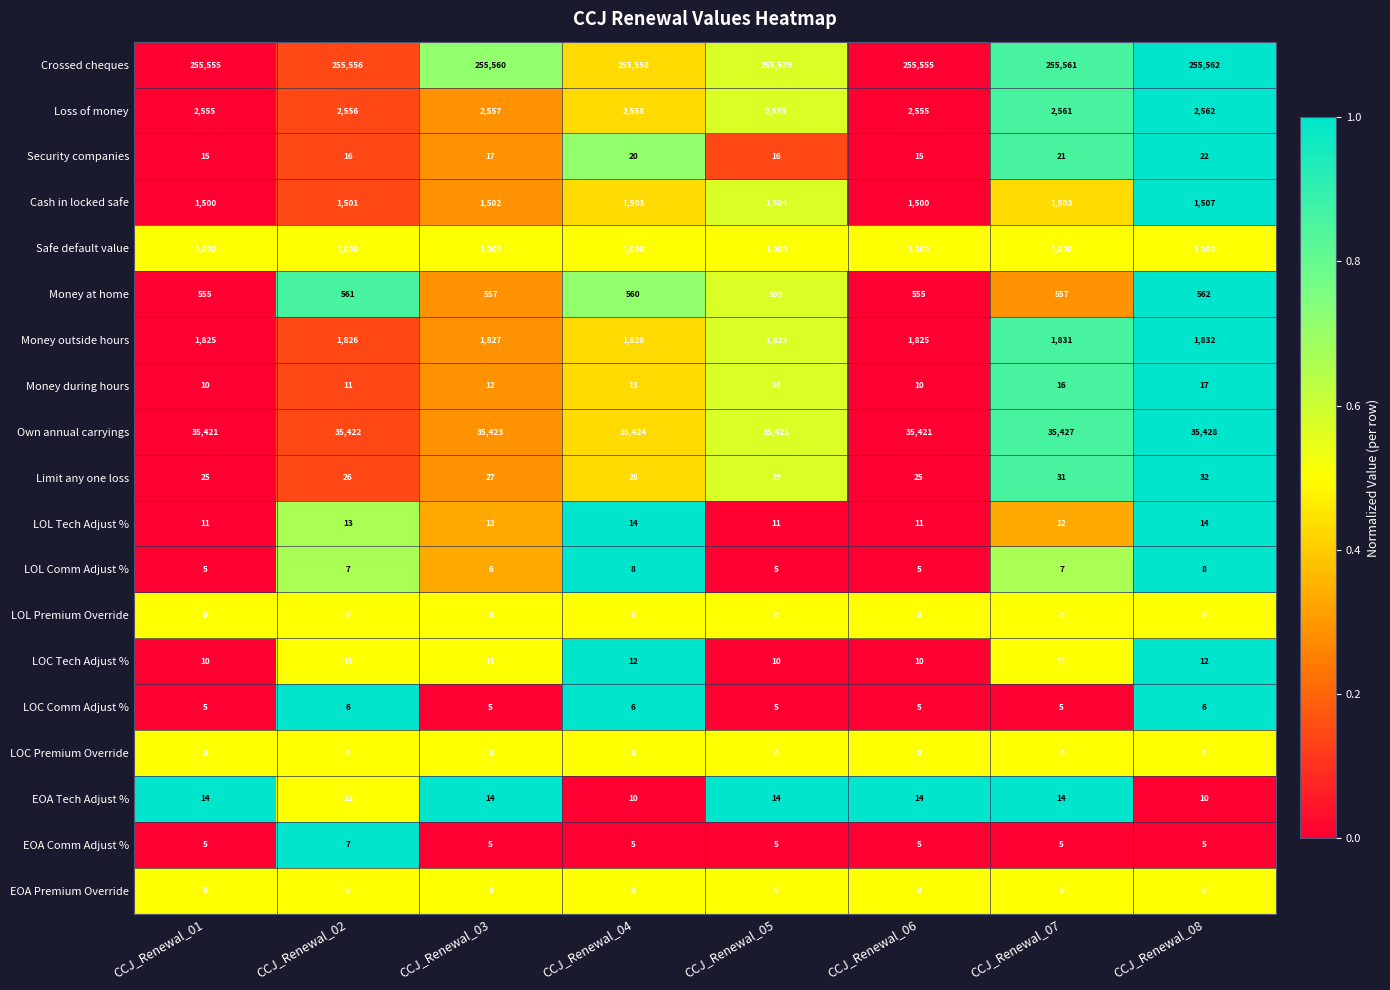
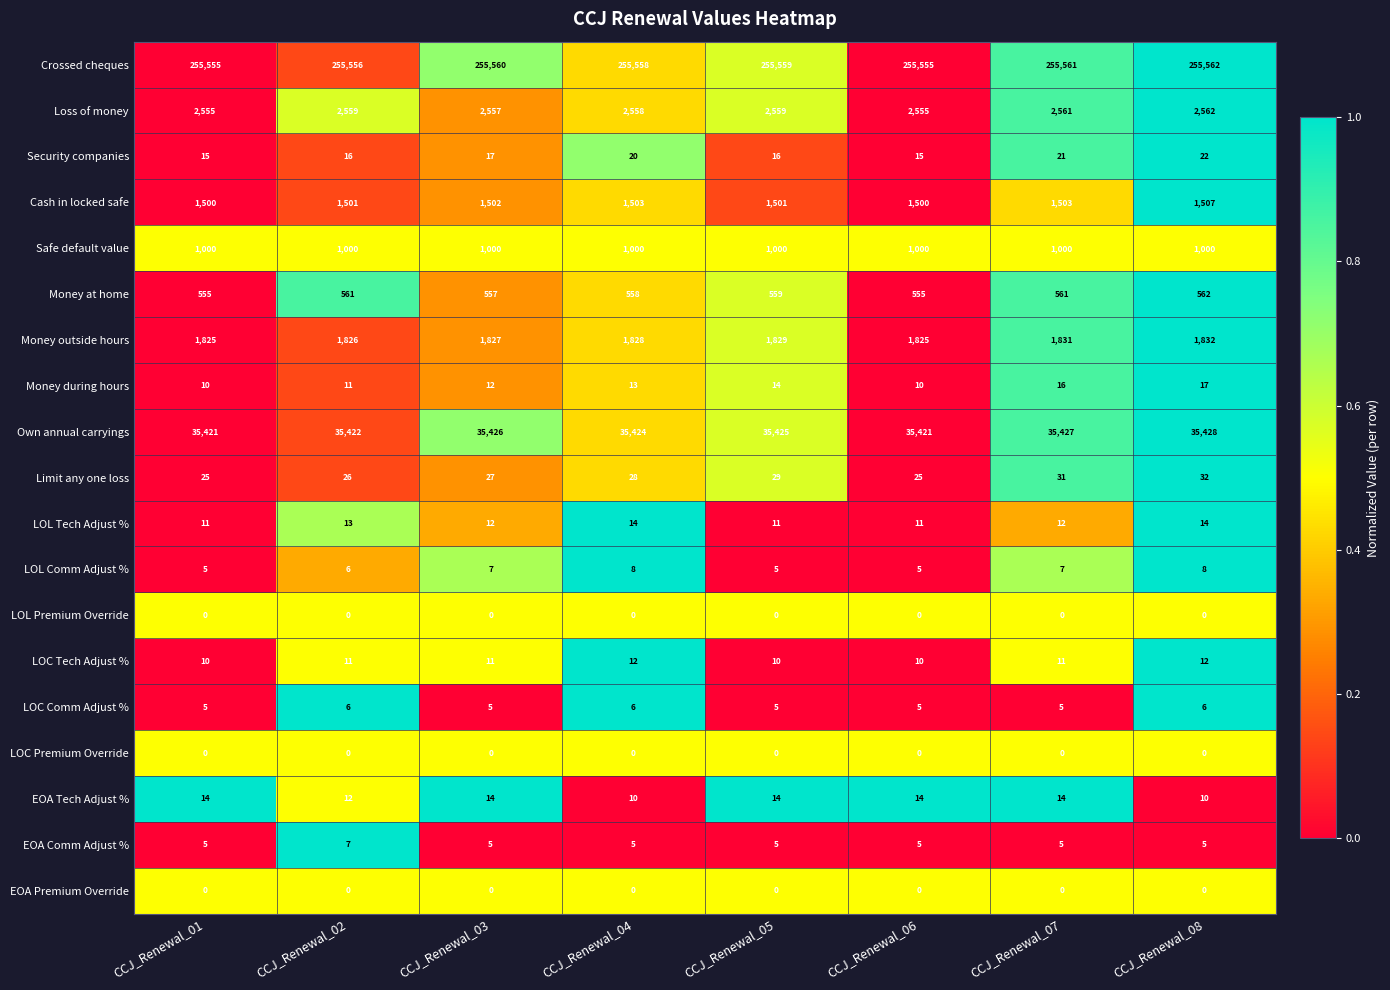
Loss of money, CCJ_Renewal_02: 2,556 -> 2,559
Cash in locked safe, CCJ_Renewal_05: 1,504 -> 1,501
Money at home, CCJ_Renewal_04: 560 -> 558
Money at home, CCJ_Renewal_07: 557 -> 561
Own annual carryings, CCJ_Renewal_03: 35,423 -> 35,426
LOL Comm Adjust %, CCJ_Renewal_02: 7 -> 6
LOL Comm Adjust %, CCJ_Renewal_03: 6 -> 7
